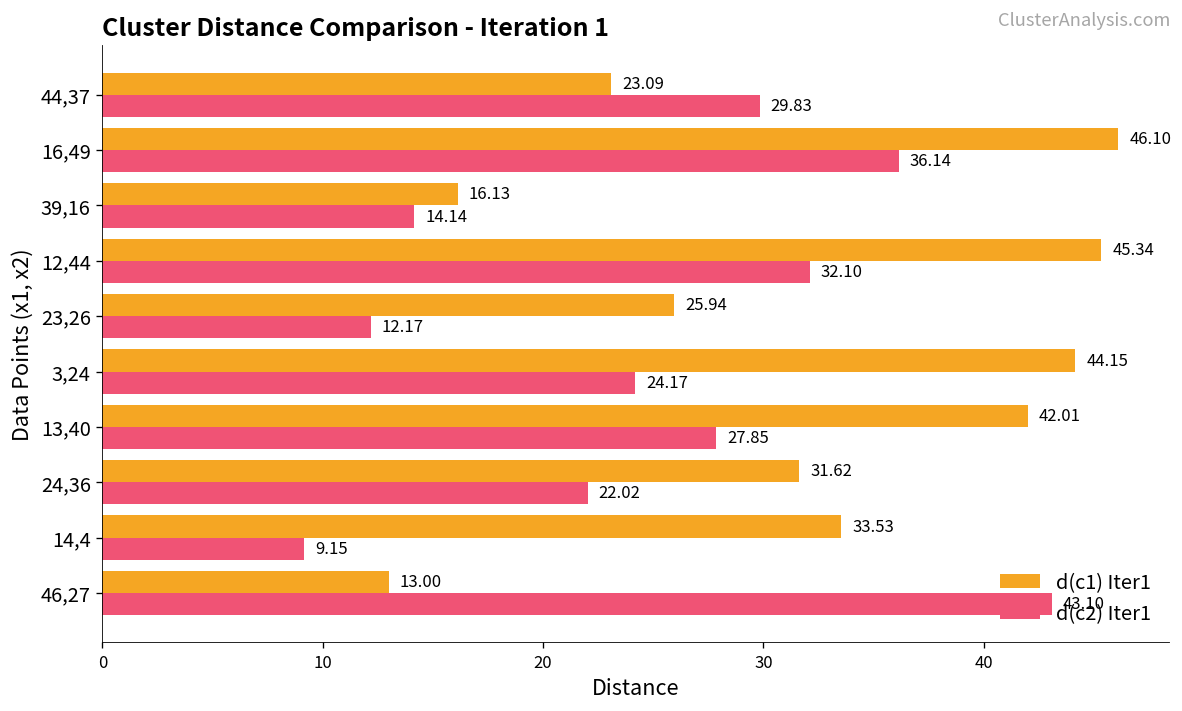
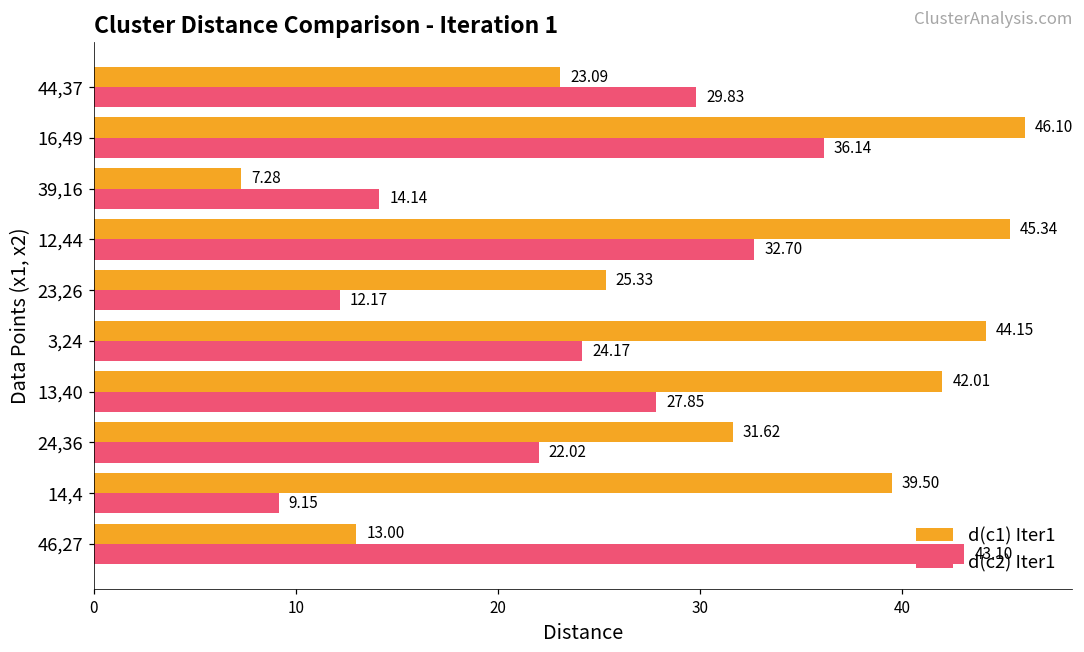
d(c1) Iter1, 39,16: 16.13 -> 7.28
d(c2) Iter1, 12,44: 32.10 -> 32.70
d(c1) Iter1, 23,26: 25.94 -> 25.33
d(c1) Iter1, 14,4: 33.53 -> 39.50
